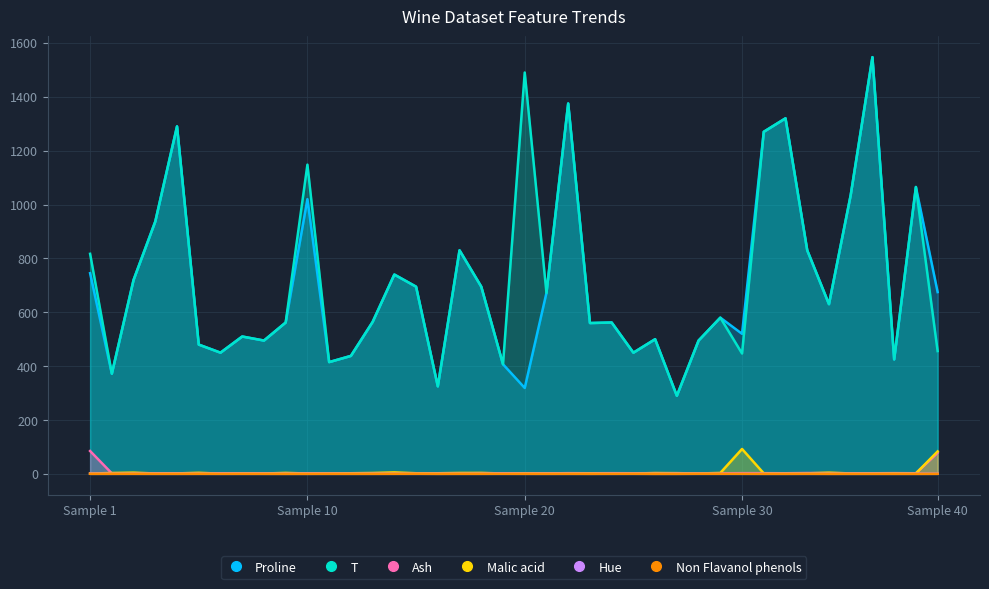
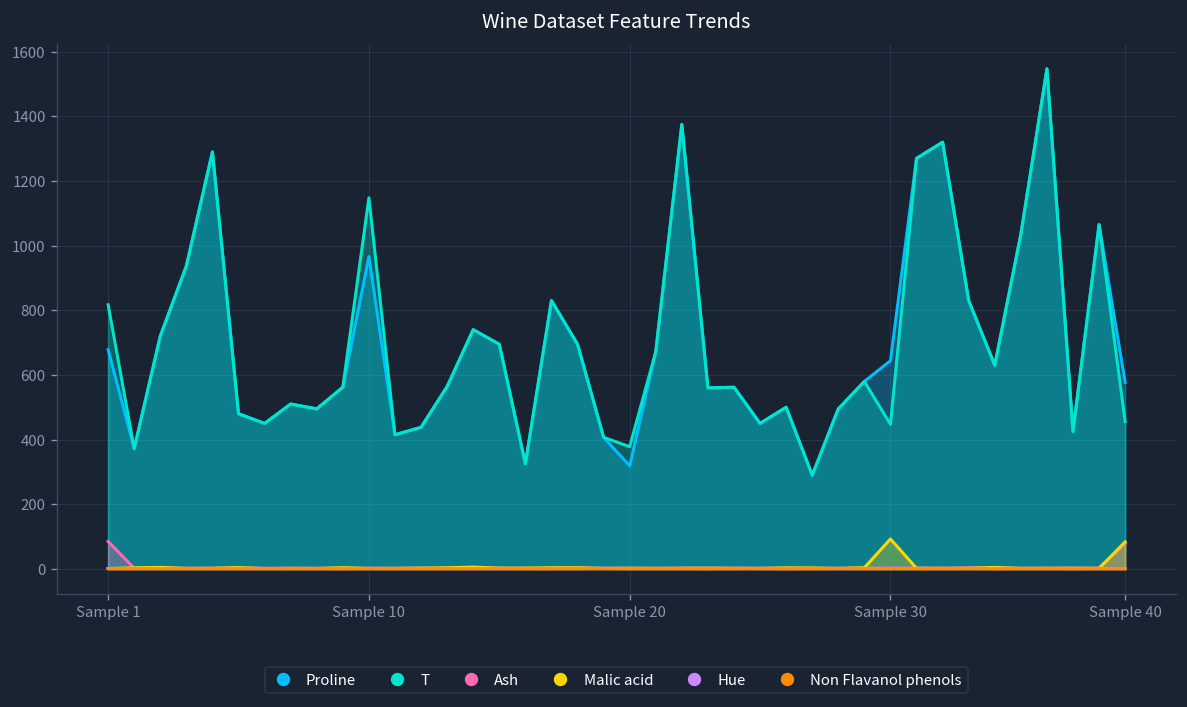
Proline, Sample 1: 750 -> 680
Proline, Sample 10: 1020 -> 970
T, Sample 20: 1490 -> 380
Proline, Sample 30: 520 -> 640
Proline, Sample 40: 680 -> 580
